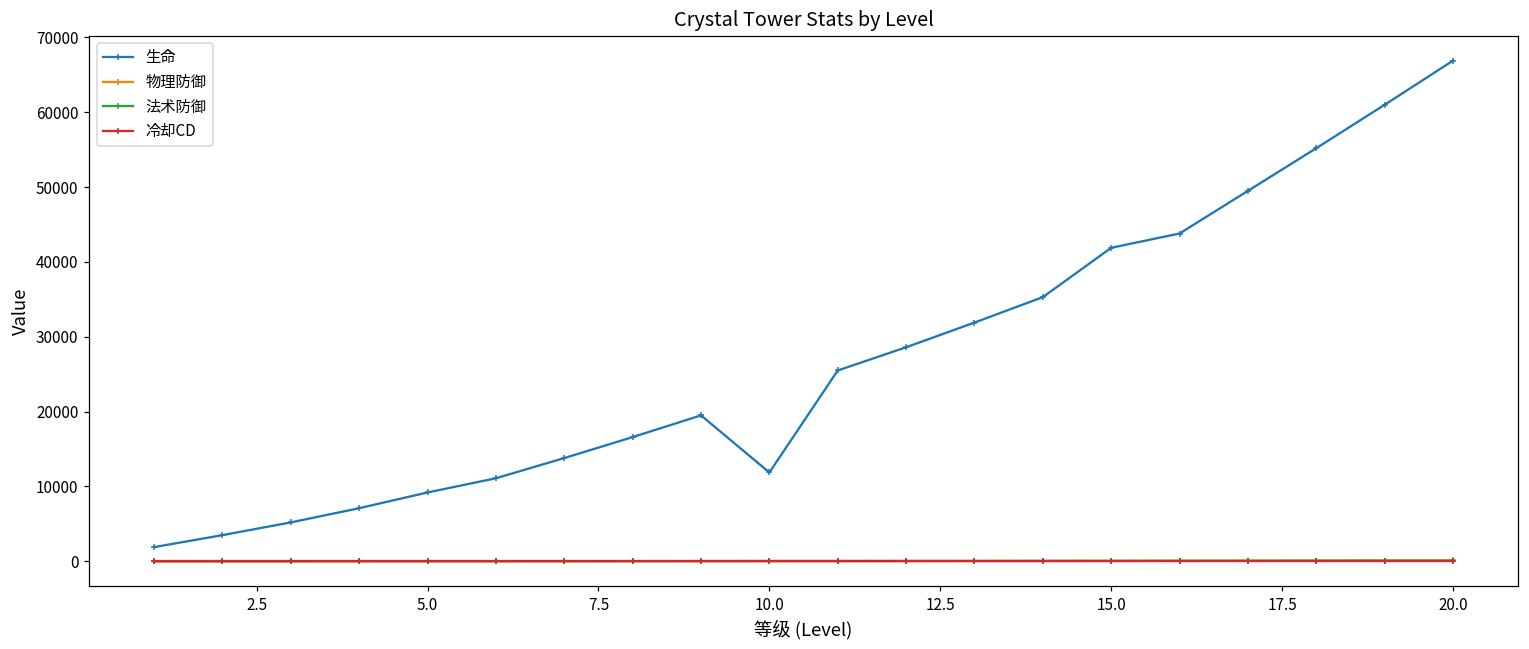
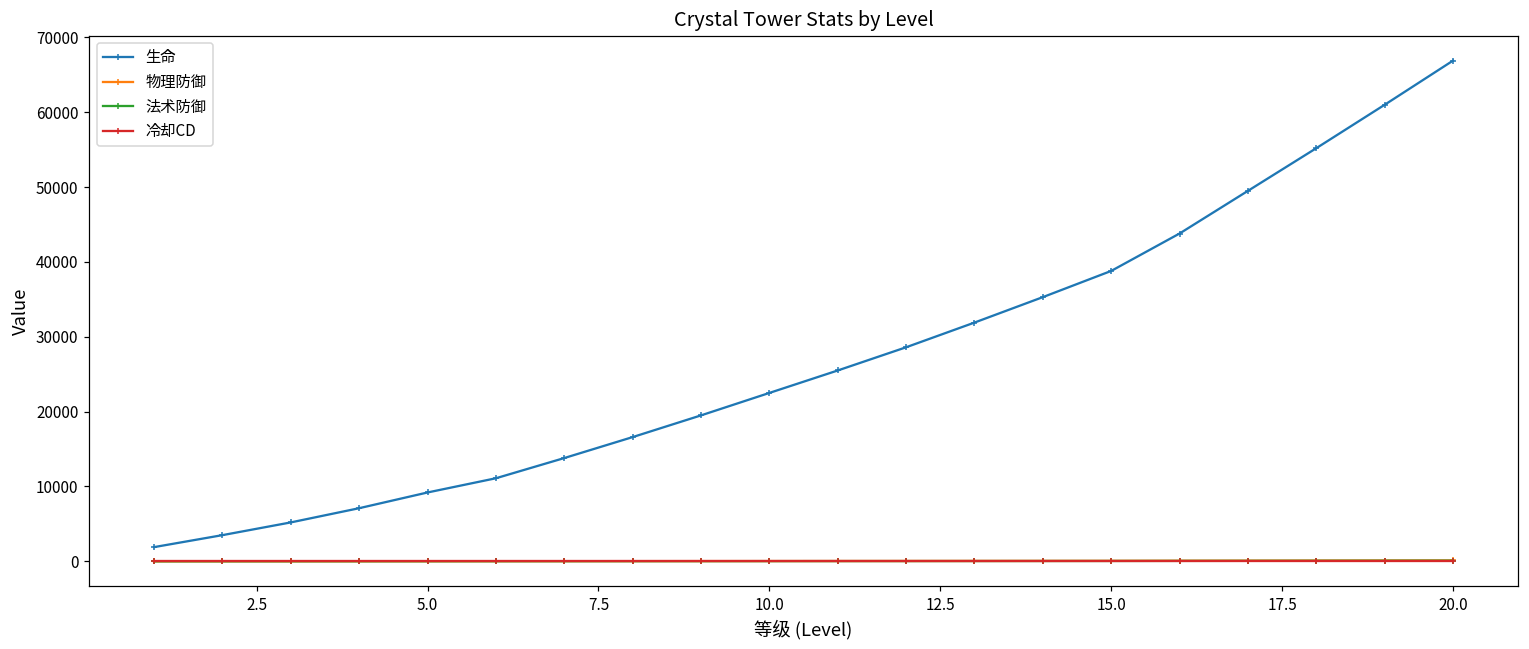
生命, 10.0: 12000 -> 23000
生命, 15.0: 42000 -> 39000
